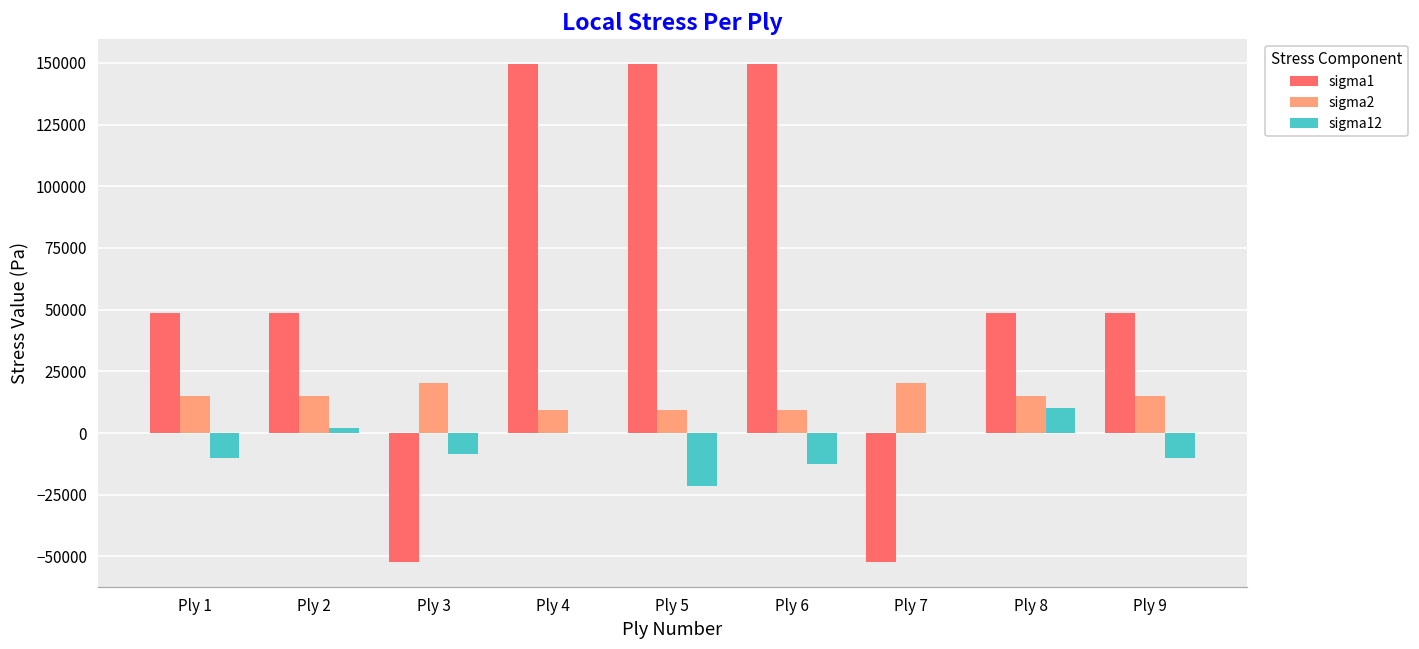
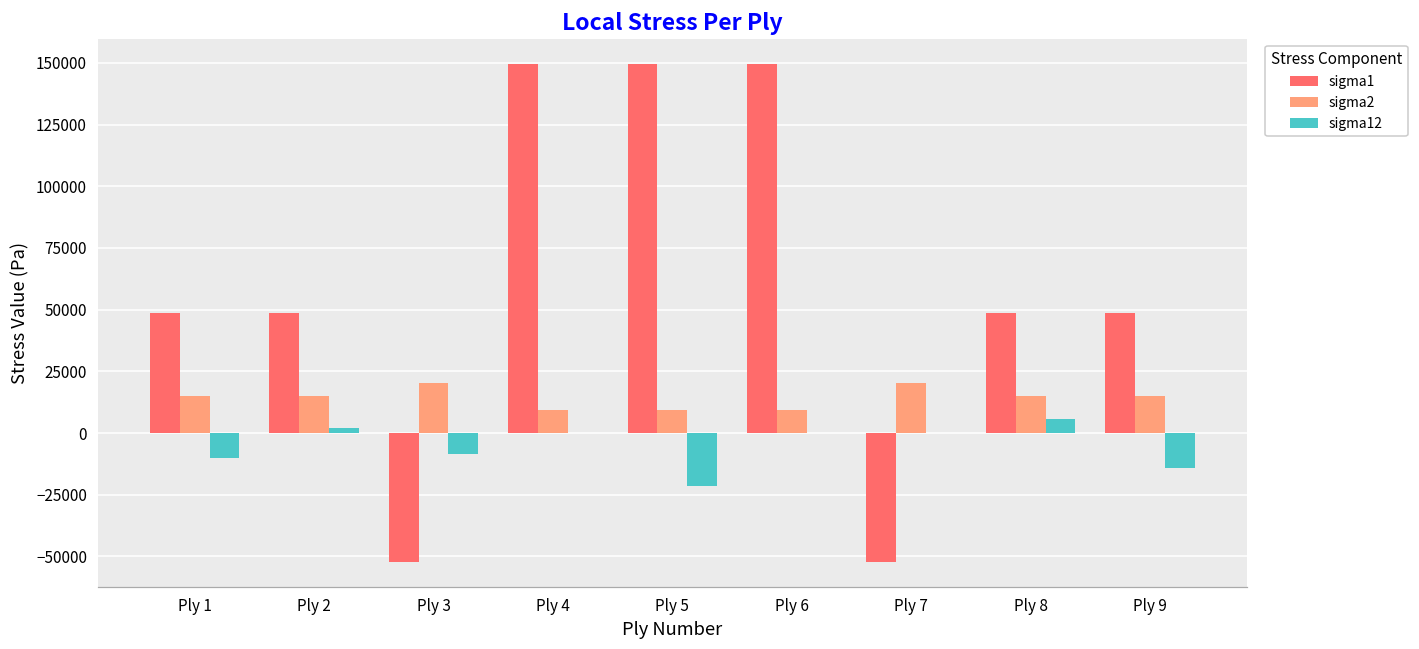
sigma12, Ply 6: -12000 -> 0
sigma12, Ply 8: 10000 -> 6000
sigma12, Ply 9: -10000 -> -14000
